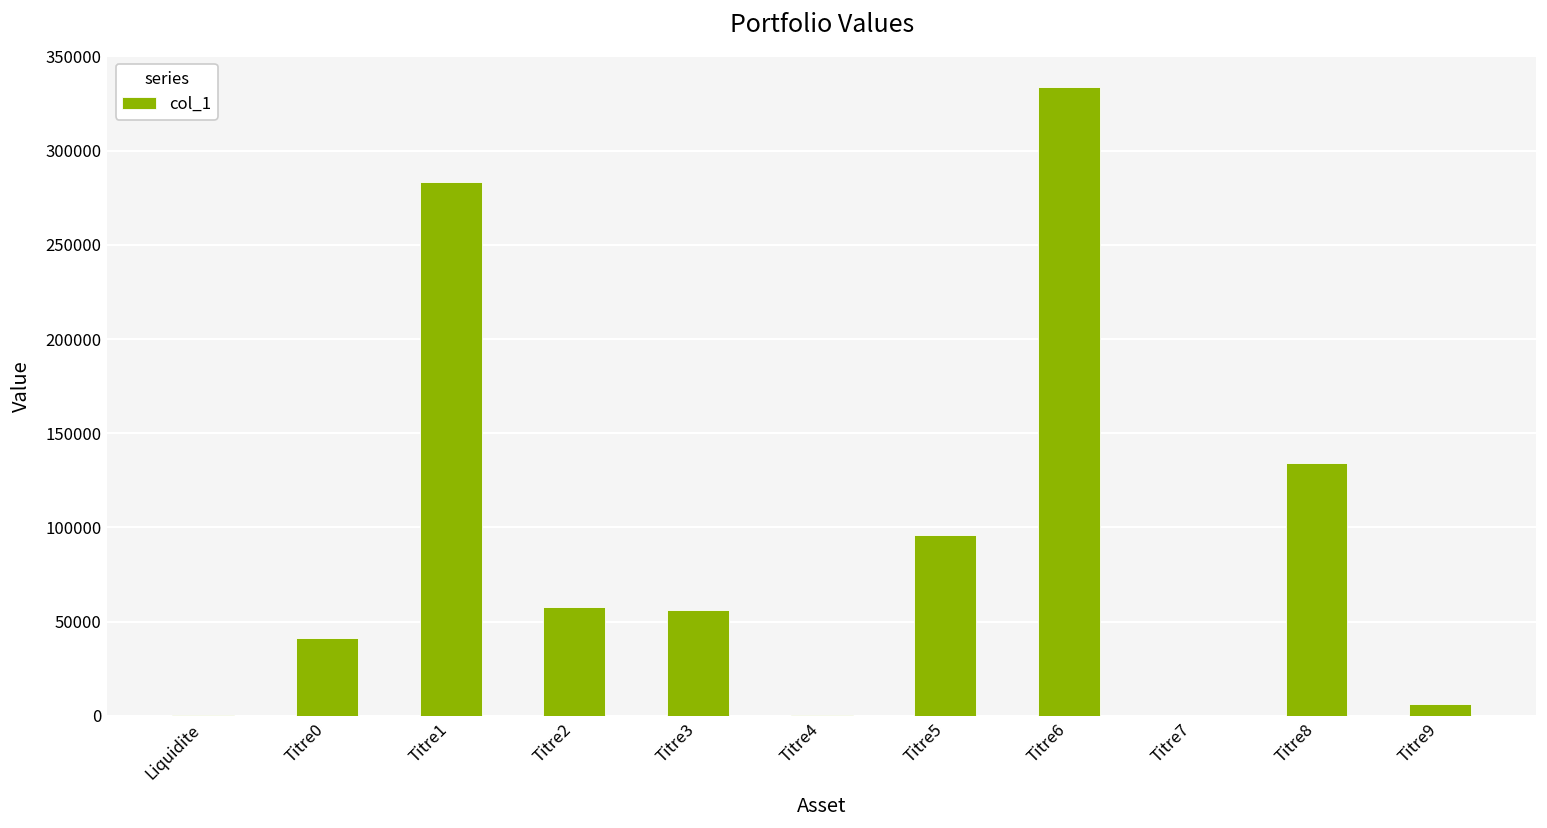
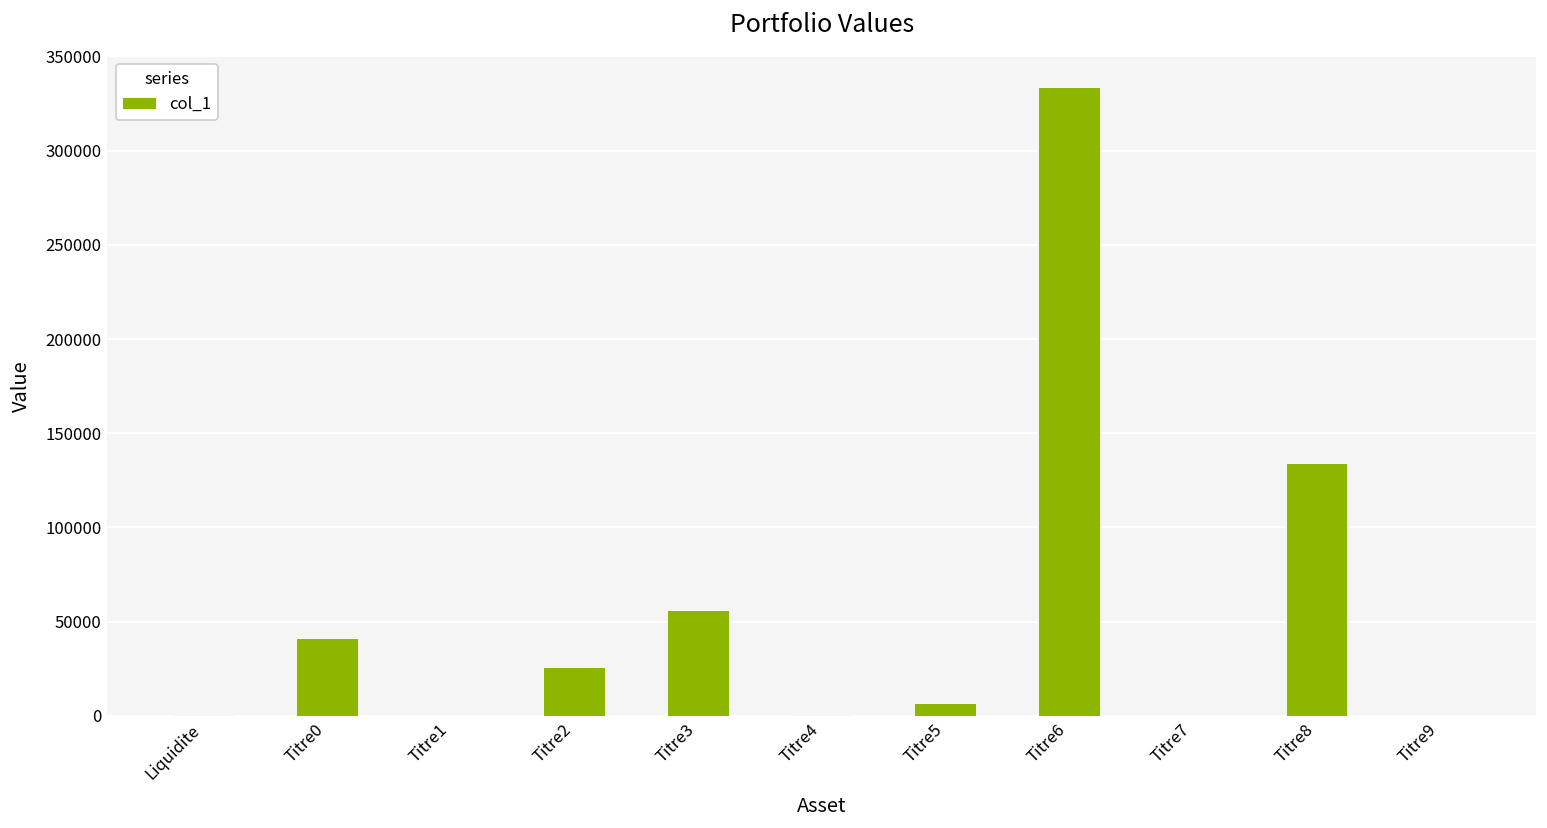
Titre1: 283000 -> 0
Titre2: 58000 -> 26000
Titre5: 96000 -> 7000
Titre9: 7000 -> 0
